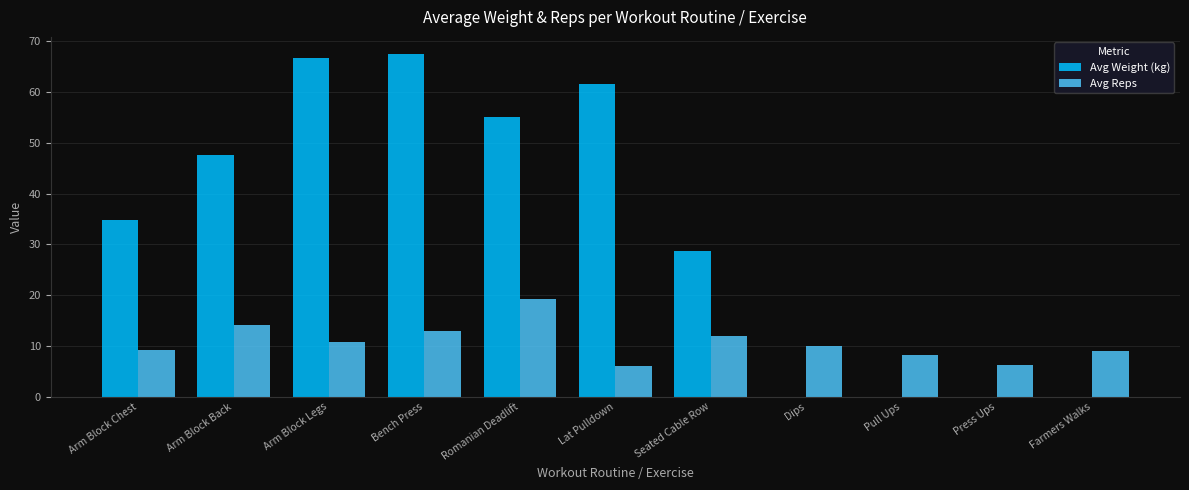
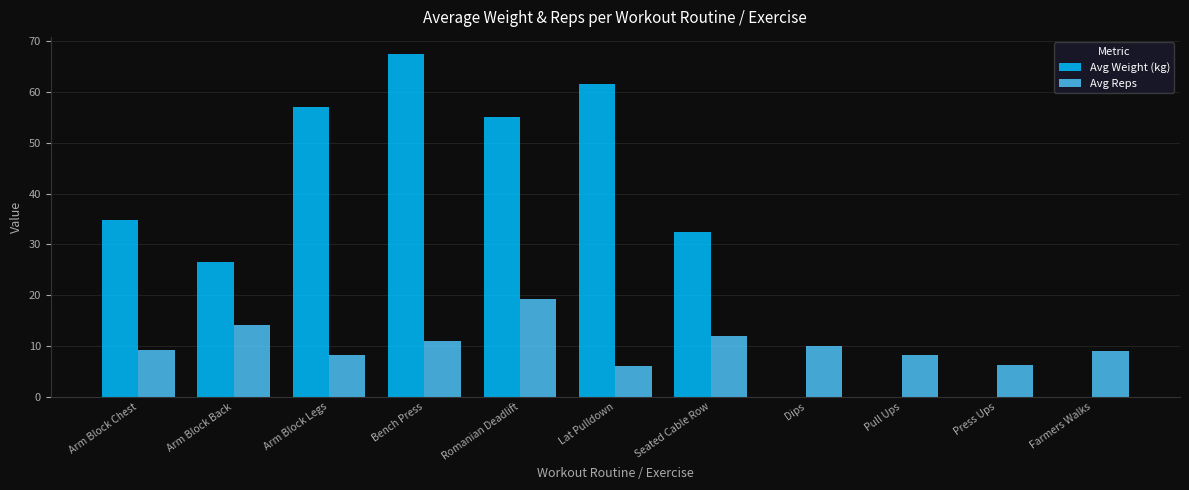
Avg Weight (kg), Arm Block Back: 48 -> 27
Avg Weight (kg), Arm Block Legs: 67 -> 57
Avg Reps, Arm Block Legs: 11 -> 8
Avg Reps, Bench Press: 13 -> 11
Avg Weight (kg), Seated Cable Row: 29 -> 33
